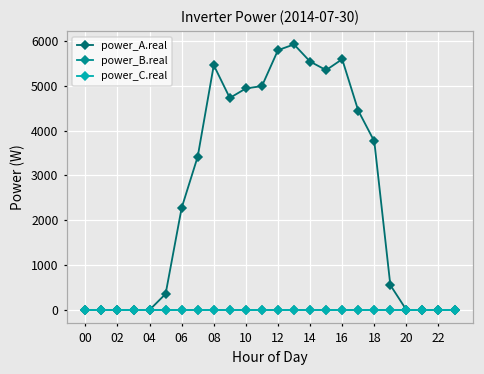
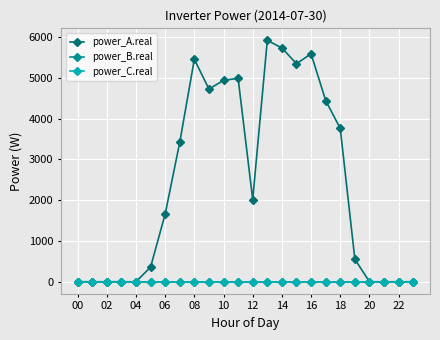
power_A.real, 06: 2300 -> 1700
power_A.real, 12: 5800 -> 2000
power_A.real, 14: 5500 -> 5700
